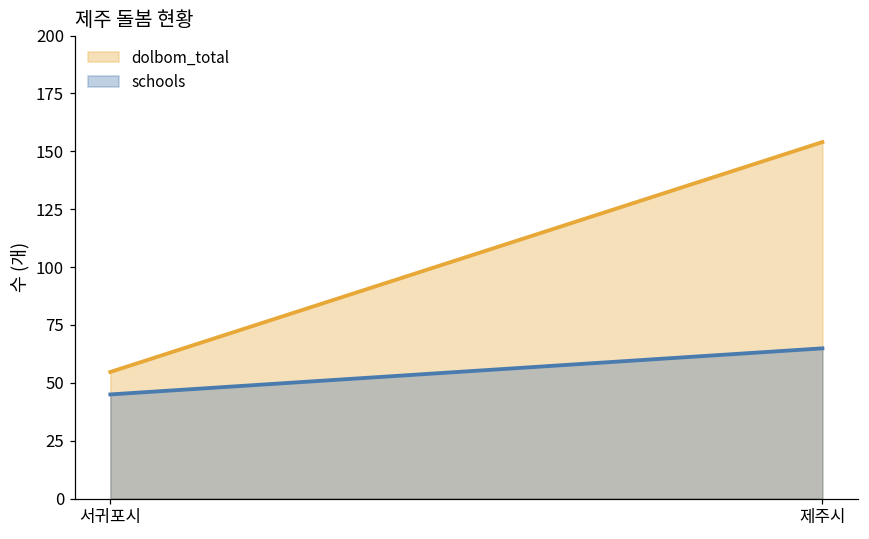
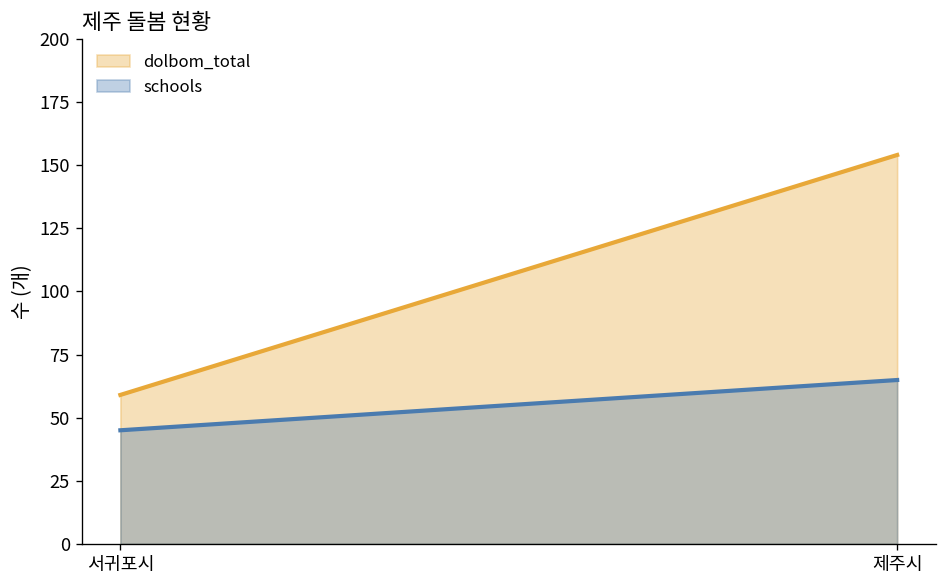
dolbom_total, 서귀포시: 55 -> 59
